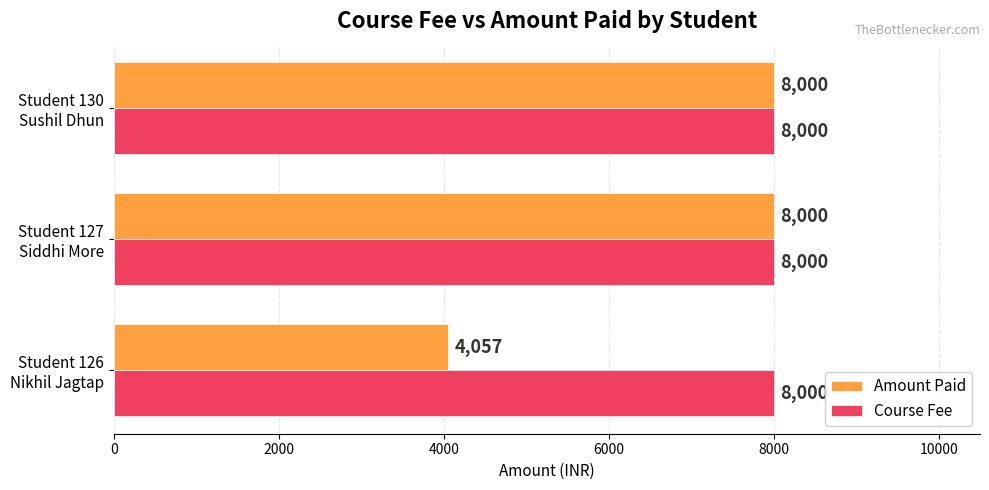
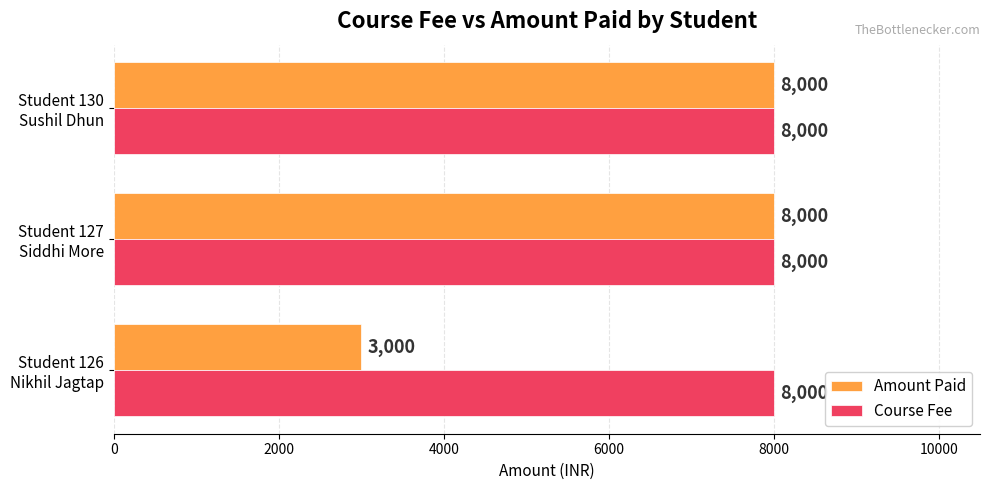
Amount Paid, Student 126 Nikhil Jagtap: 4,057 -> 3,000
